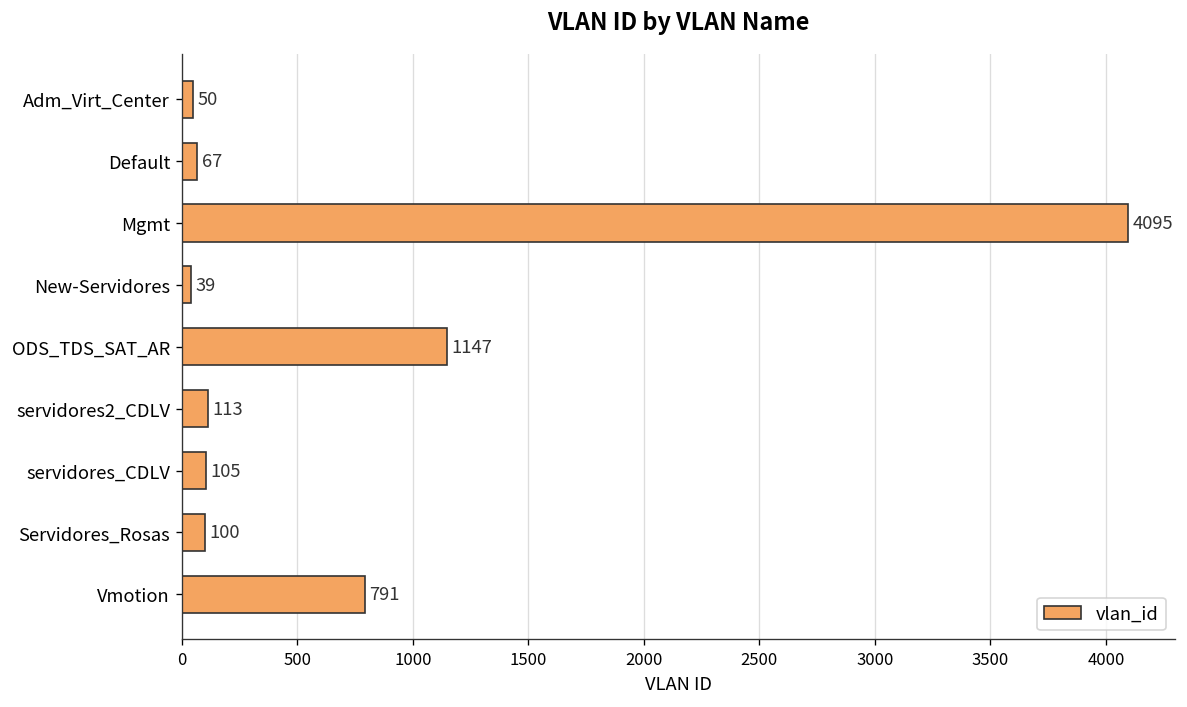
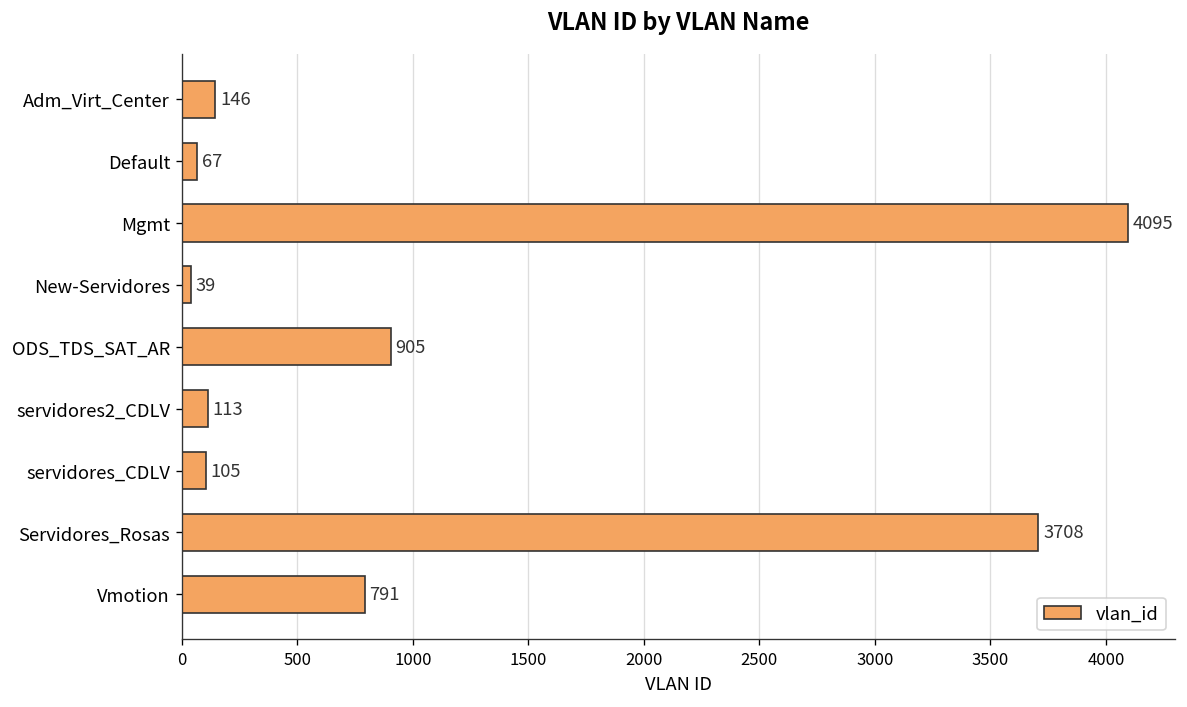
Adm_Virt_Center: 50 -> 146
ODS_TDS_SAT_AR: 1147 -> 905
Servidores_Rosas: 100 -> 3708
